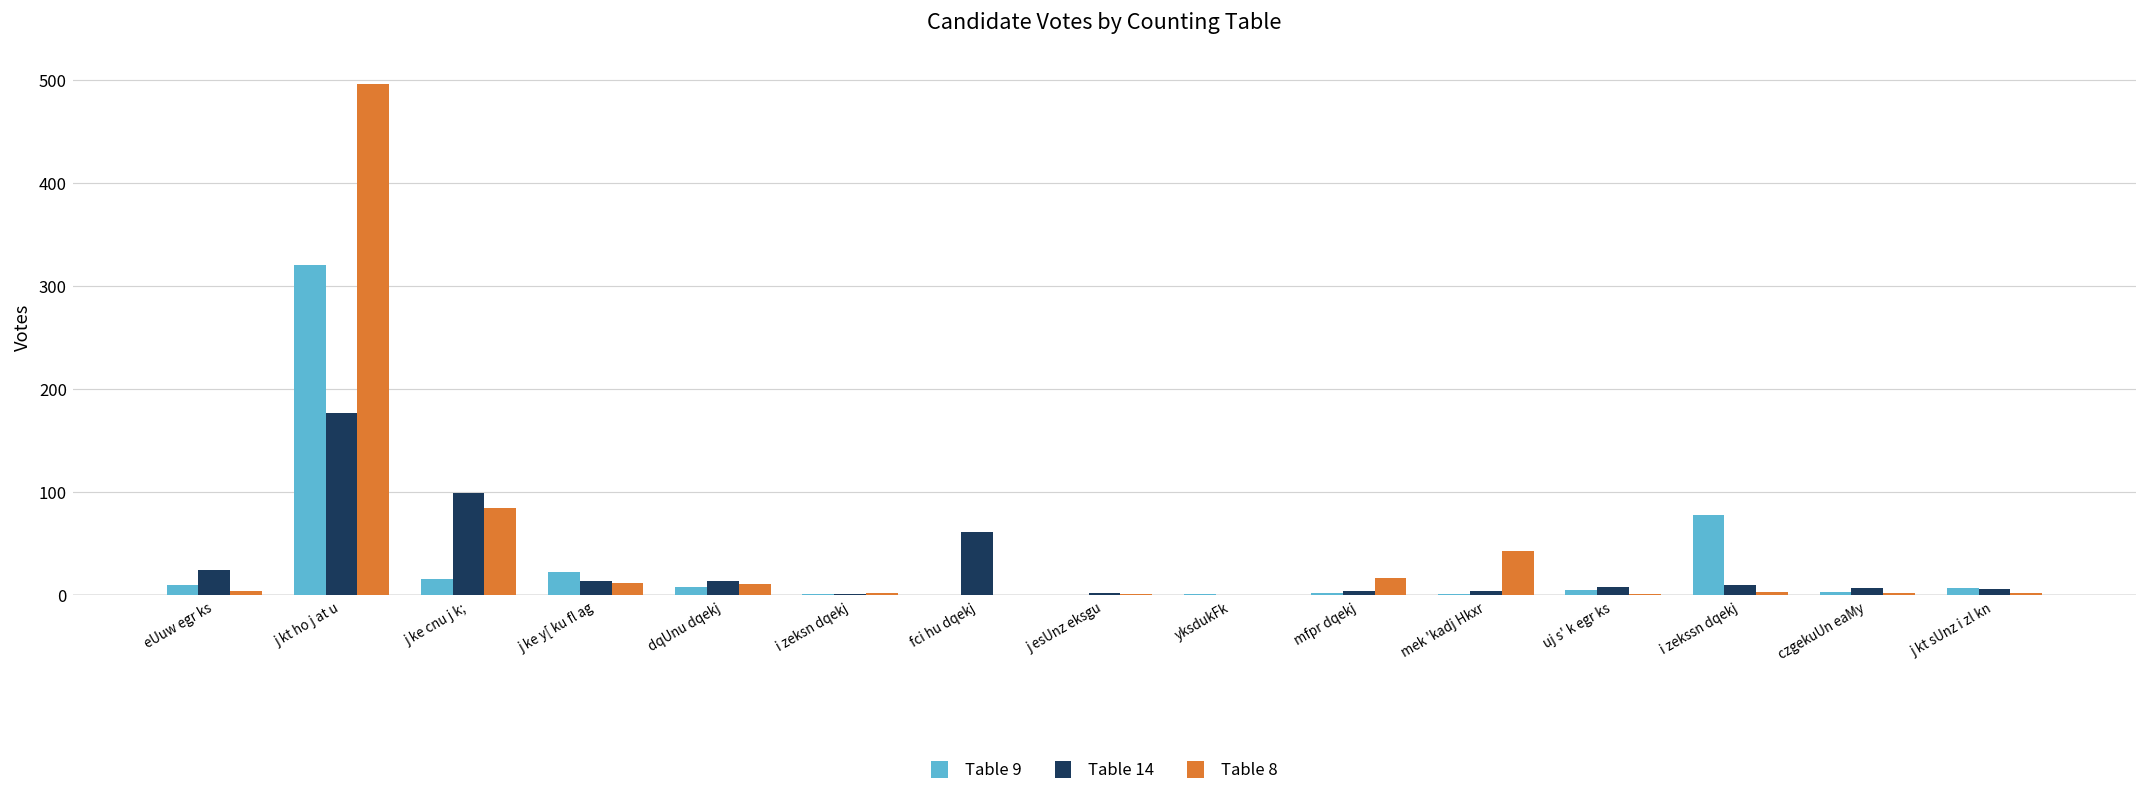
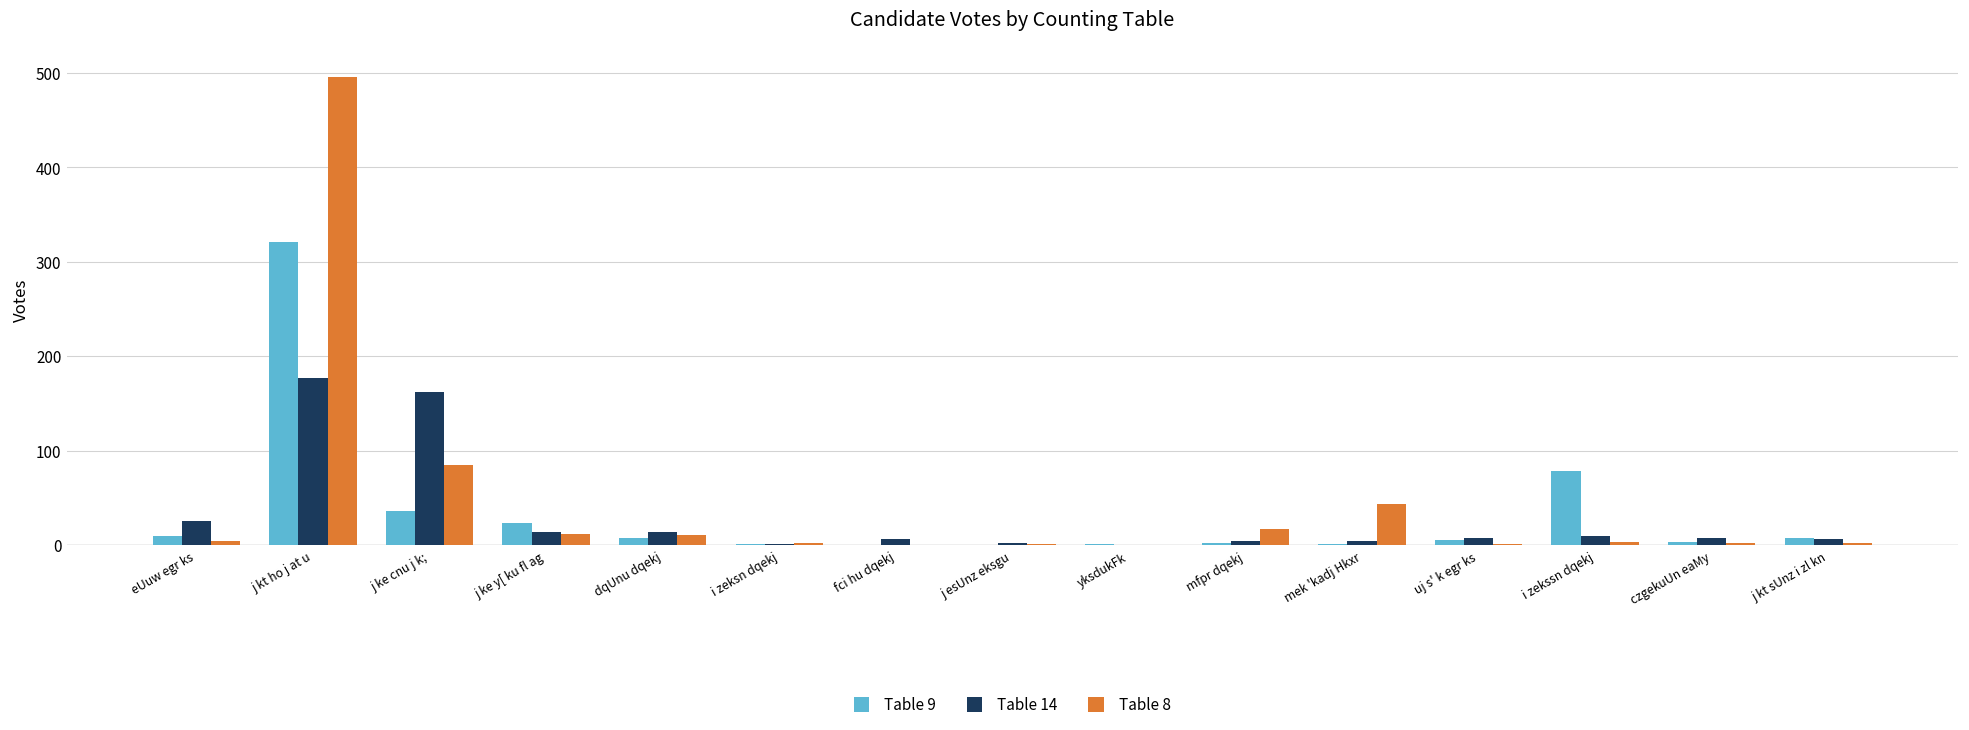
Table 9, j ke cnu j k;: 20 -> 40
Table 14, j ke cnu j k;: 100 -> 160
Table 14, fci hu dqekj: 60 -> 10
